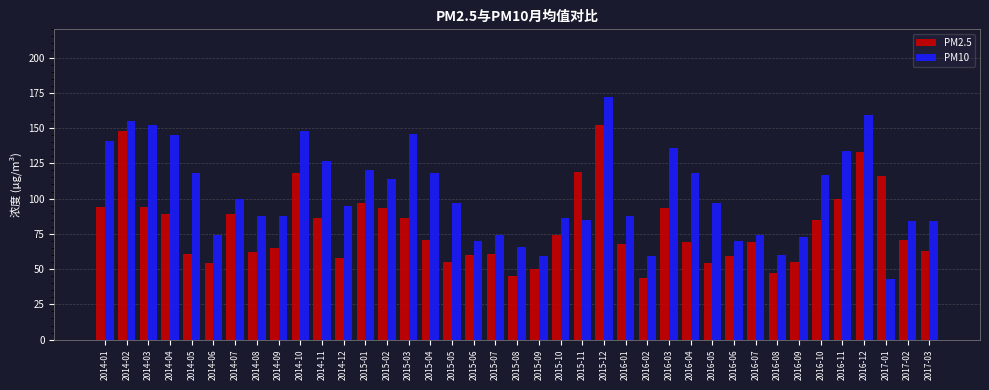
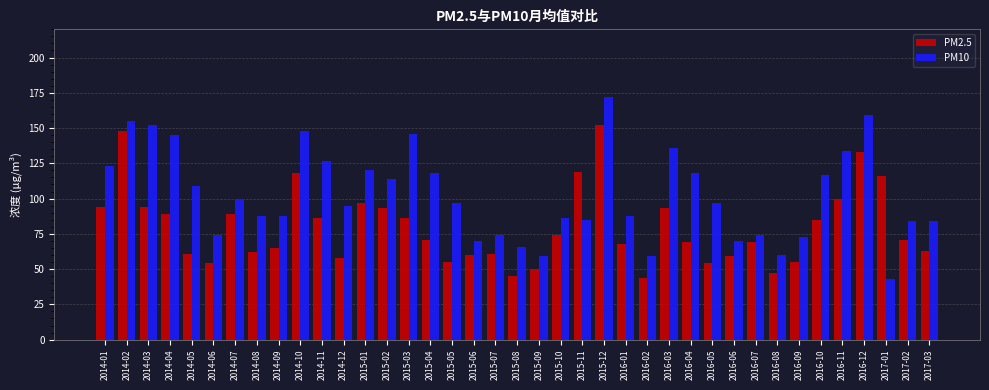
PM10, 2014-01: 141 -> 123
PM10, 2014-05: 118 -> 109
